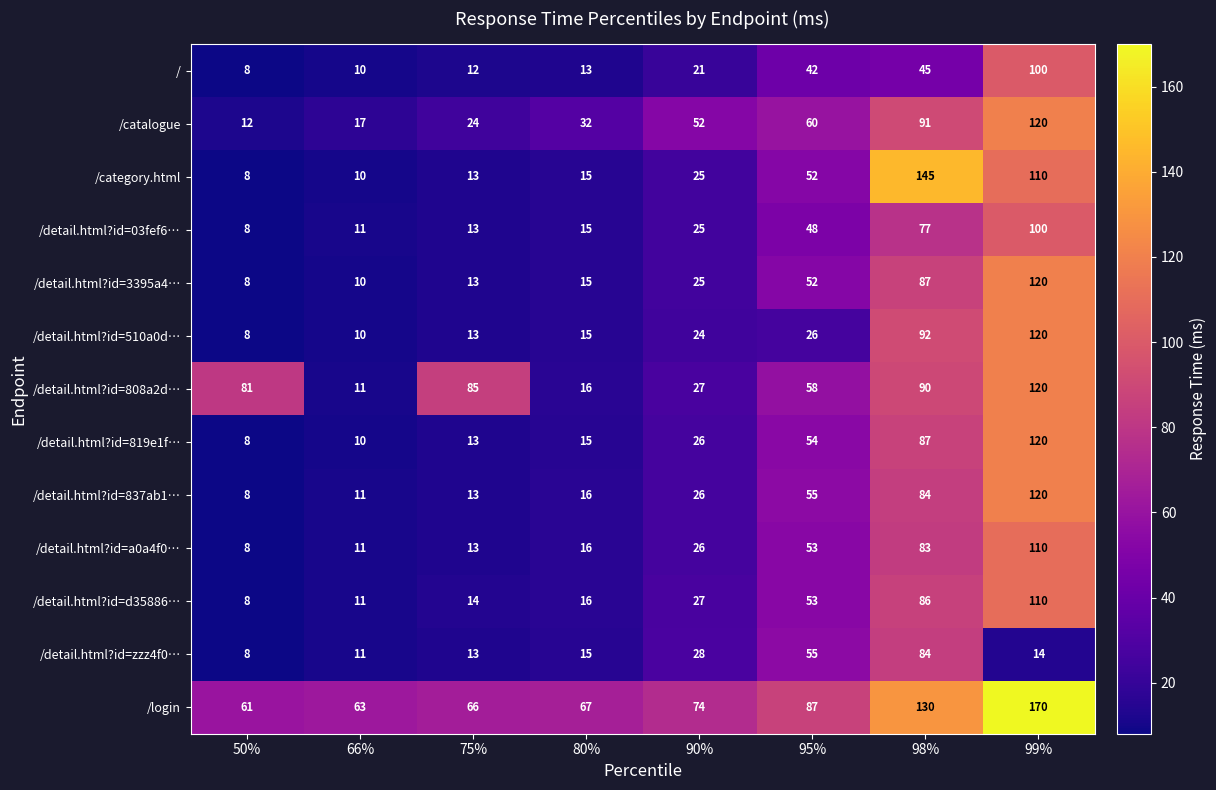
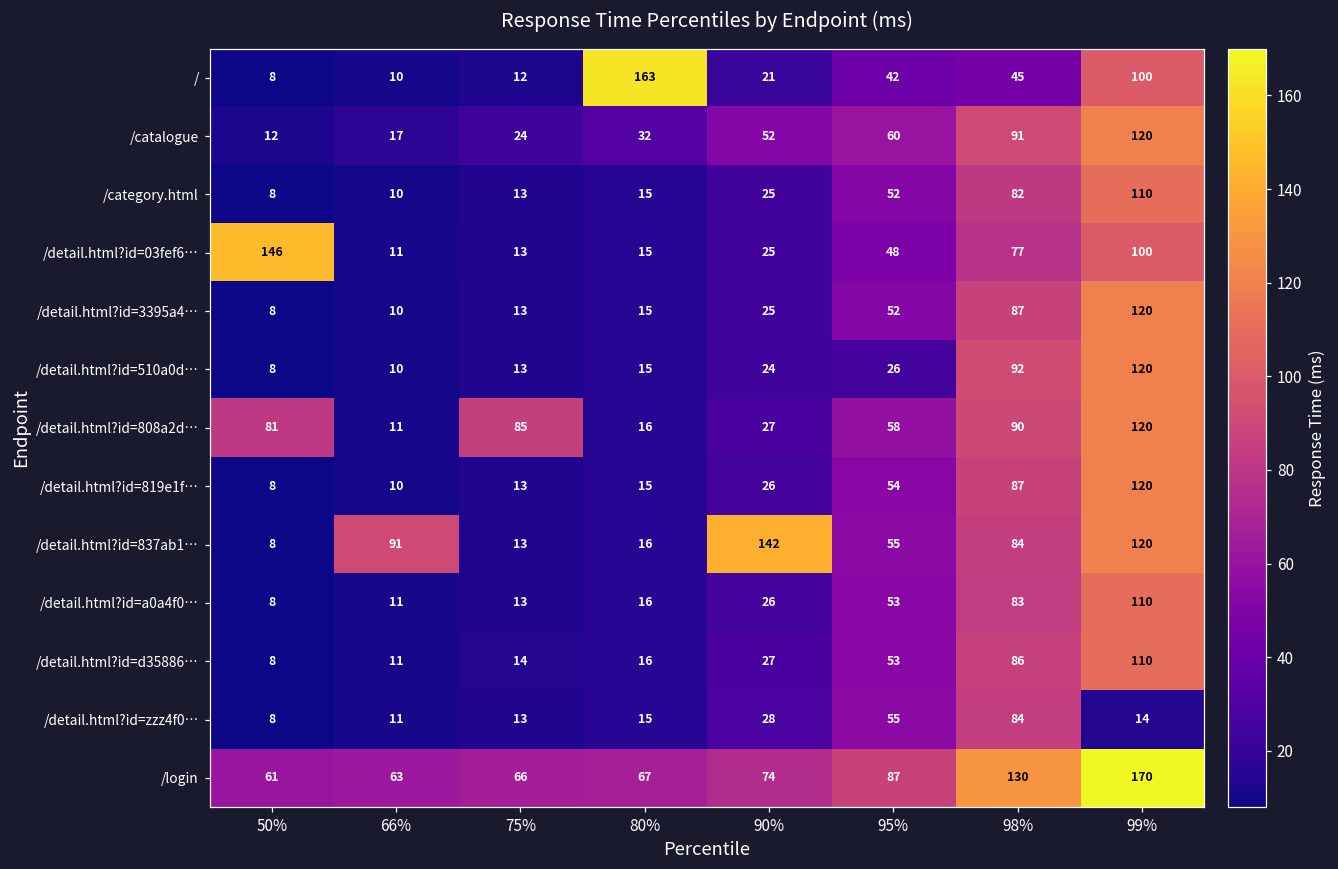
/, 80%: 13 -> 163
/category.html, 98%: 145 -> 82
/detail.html?id=03fef6…, 50%: 8 -> 146
/detail.html?id=837ab1…, 66%: 11 -> 91
/detail.html?id=837ab1…, 90%: 26 -> 142
